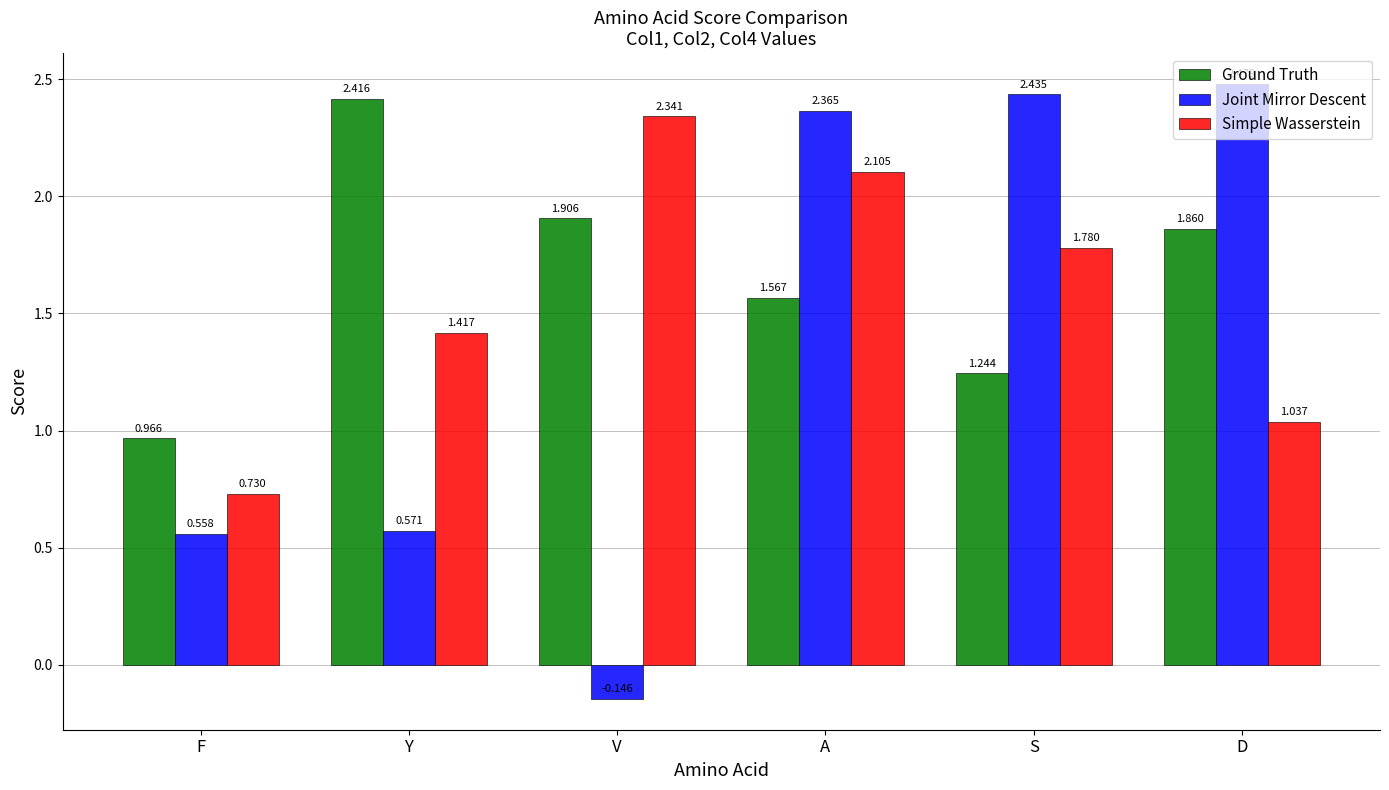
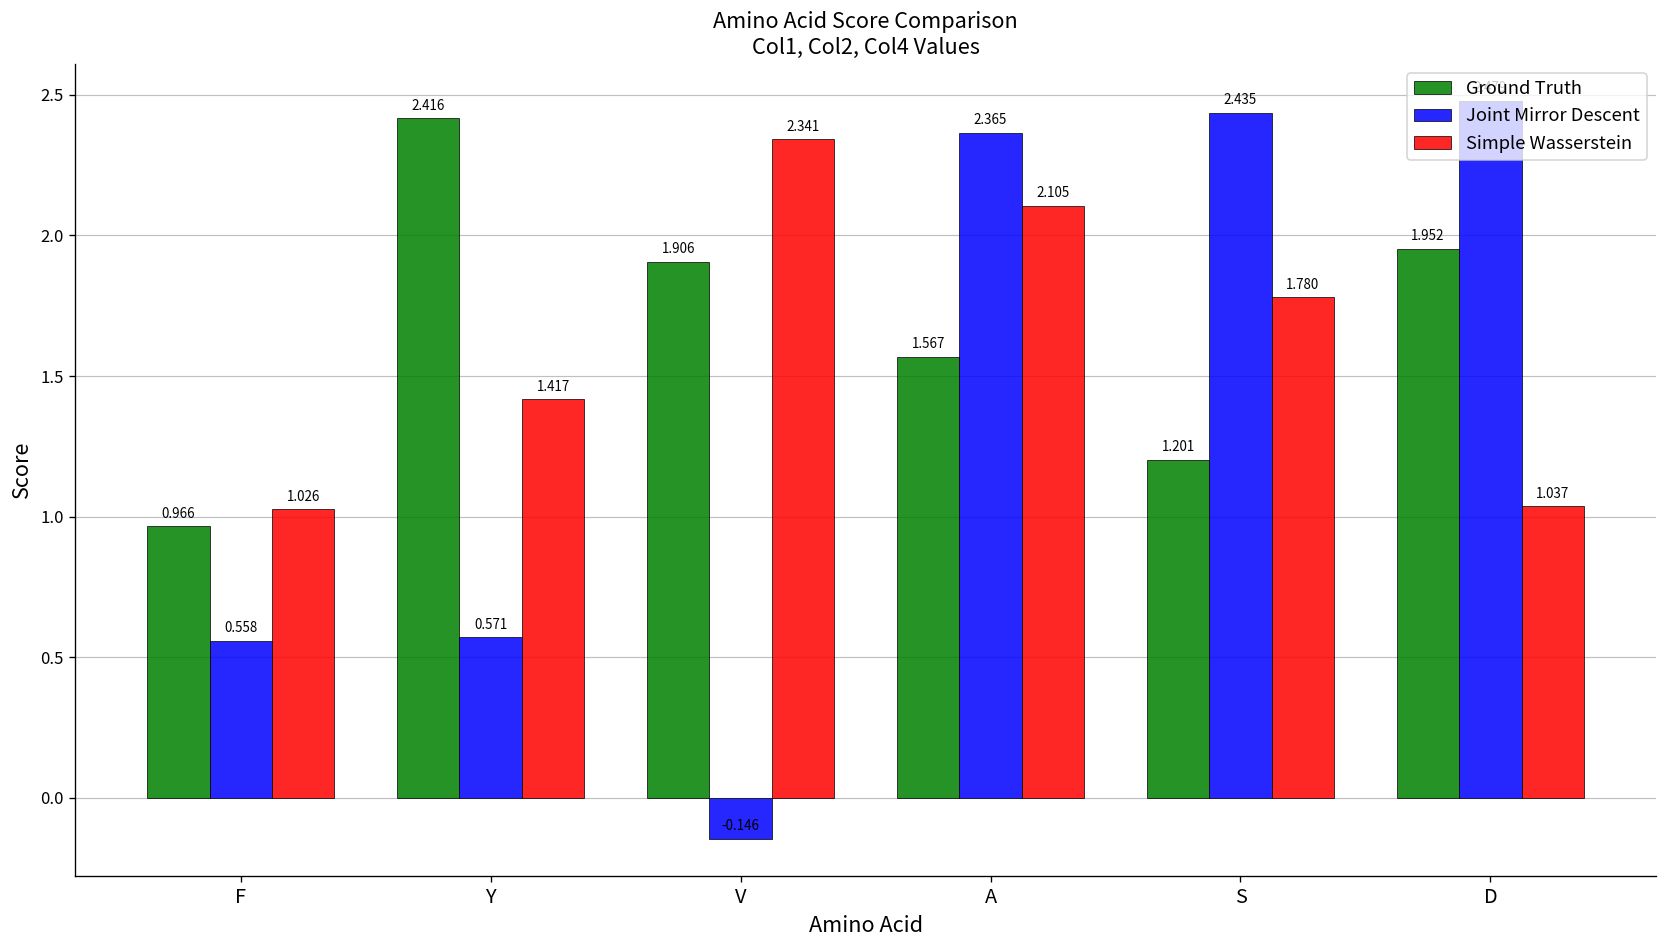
Simple Wasserstein, F: 0.730 -> 1.026
Ground Truth, S: 1.244 -> 1.201
Ground Truth, D: 1.860 -> 1.952
